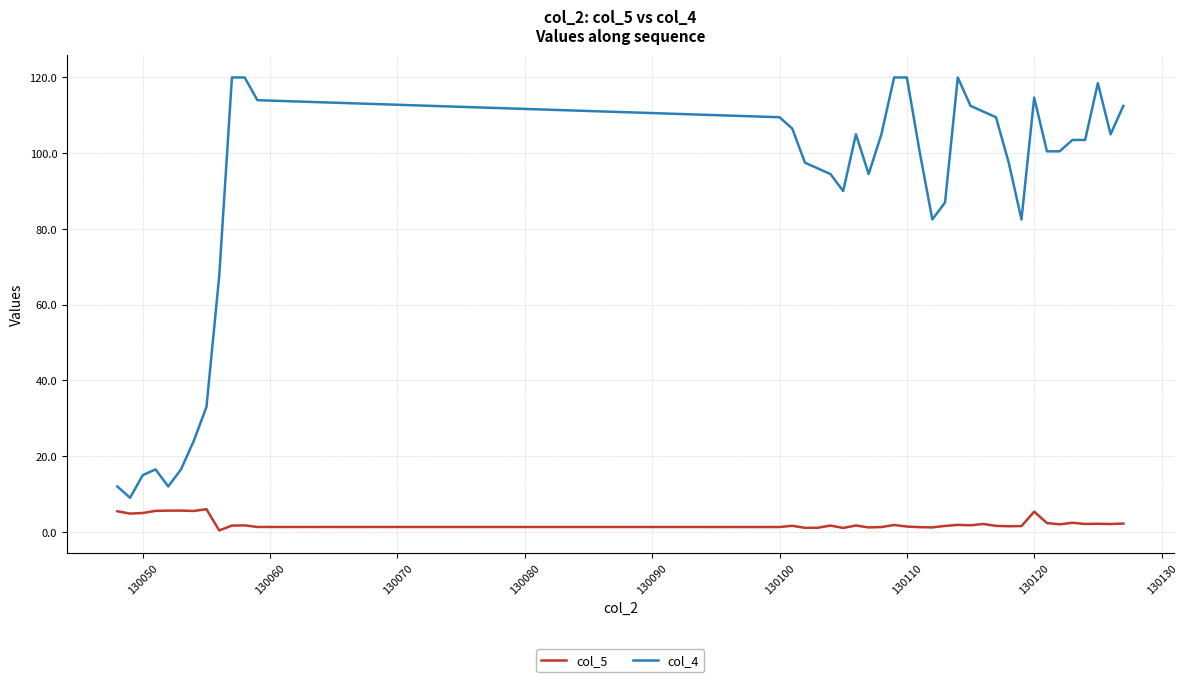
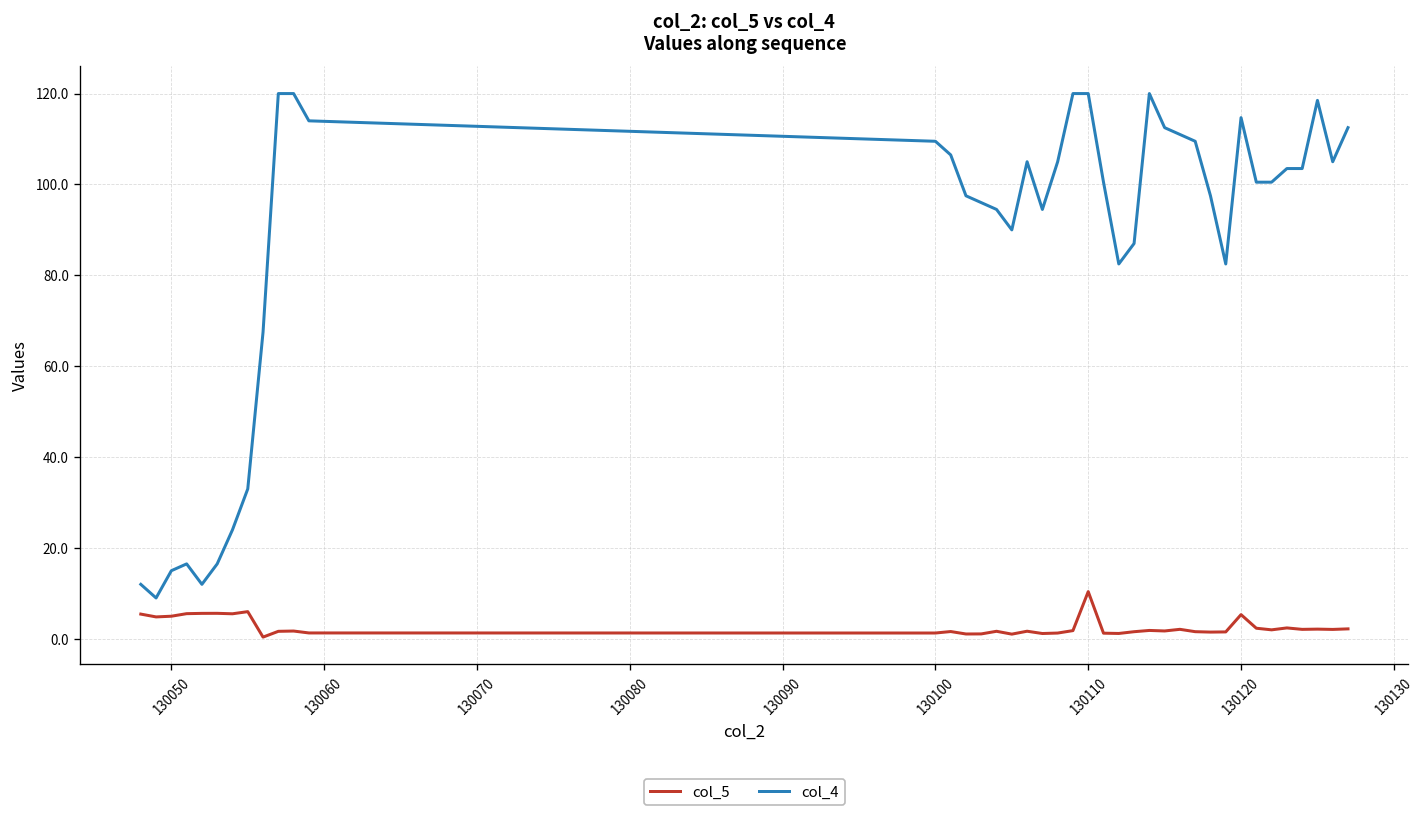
col_5, 130110: 1 -> 10
